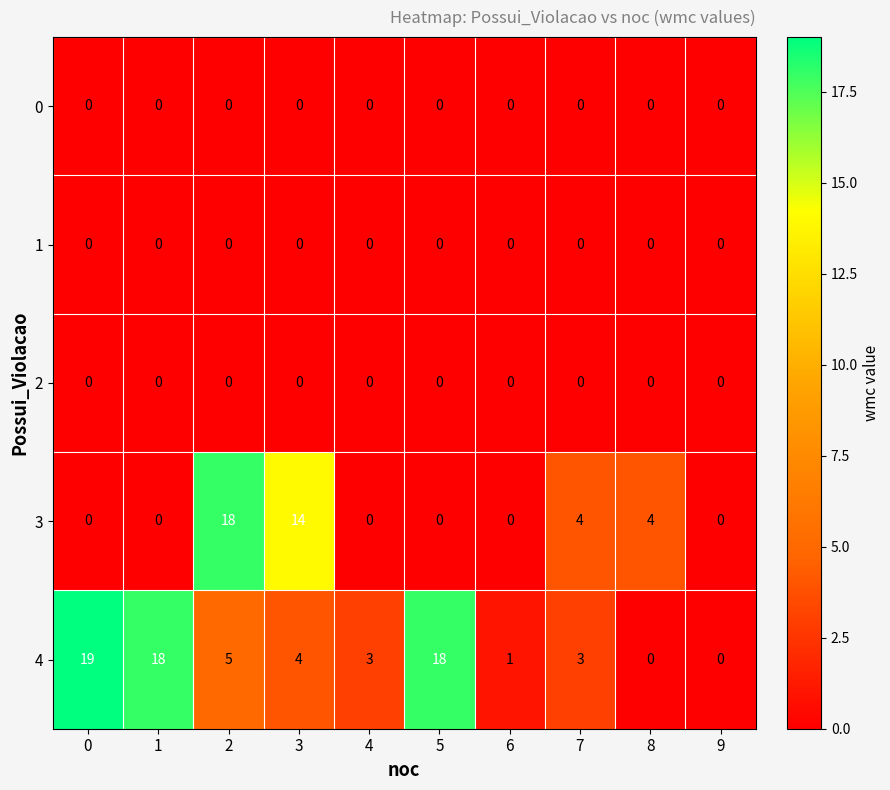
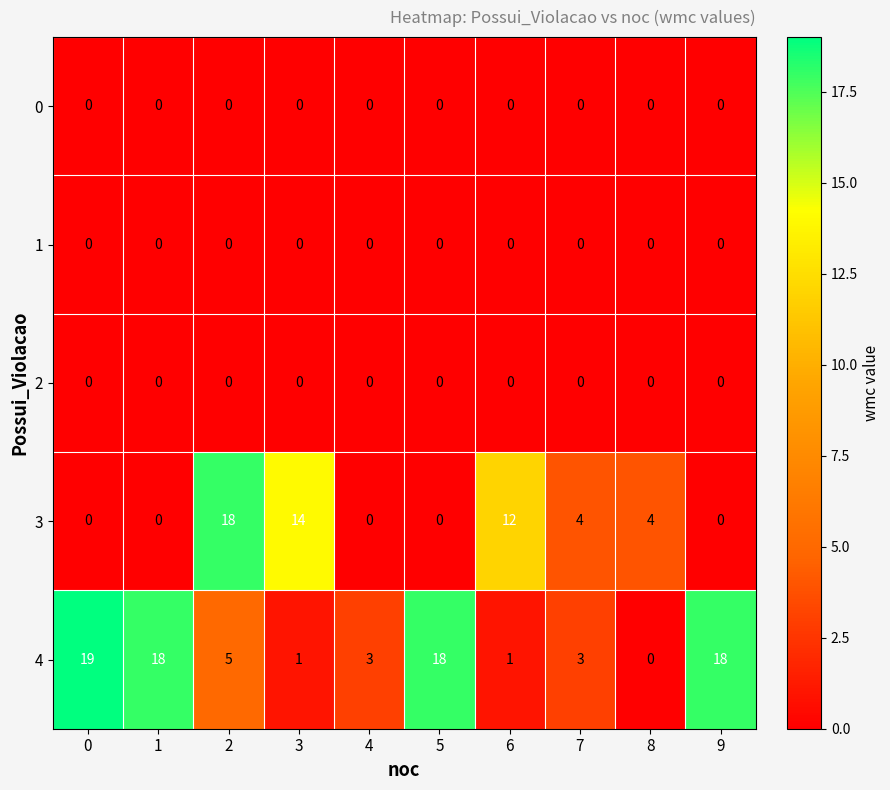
3, 6: 0 -> 12
4, 3: 4 -> 1
4, 9: 0 -> 18
